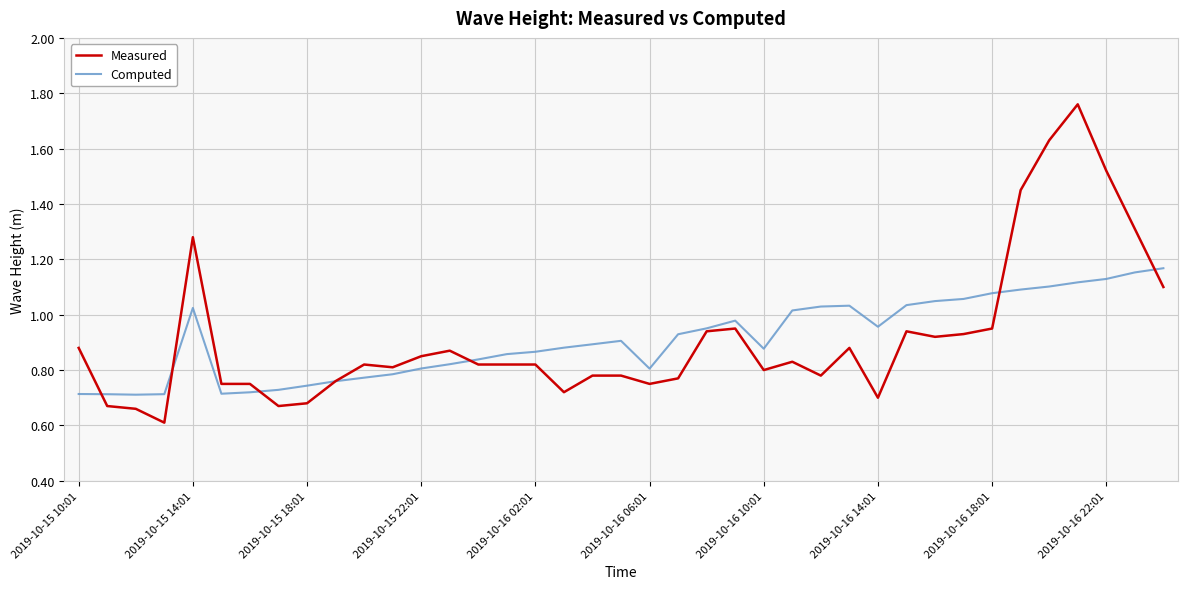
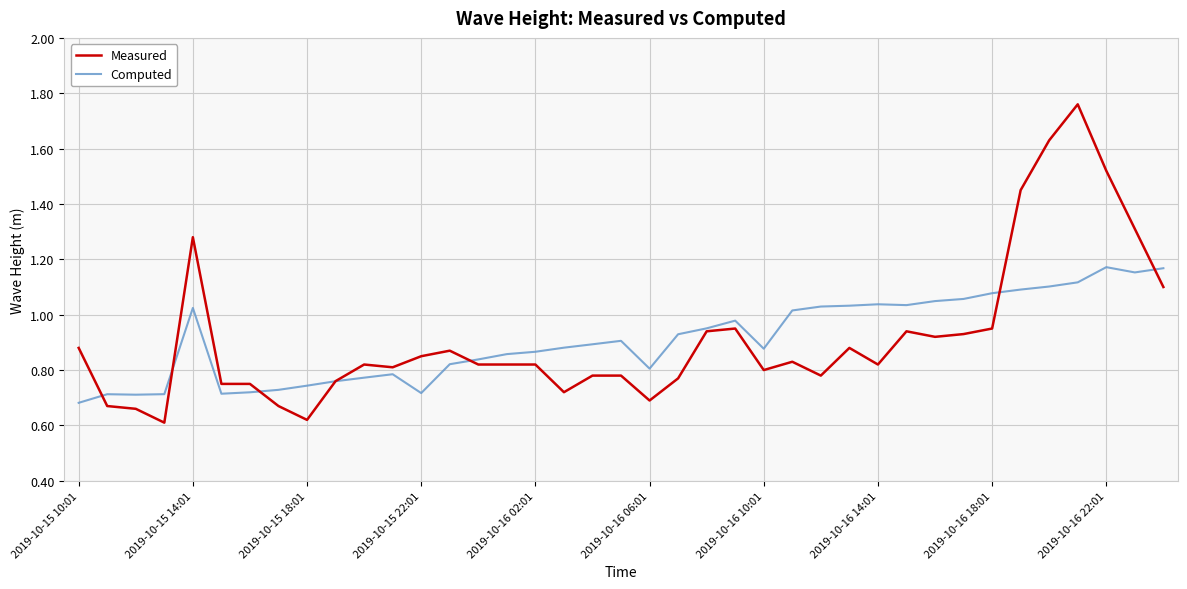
Computed, 2019-10-15 10:01: 0.71 -> 0.68
Measured, 2019-10-15 18:01: 0.68 -> 0.62
Computed, 2019-10-15 22:01: 0.81 -> 0.72
Measured, 2019-10-16 06:01: 0.75 -> 0.69
Measured, 2019-10-16 14:01: 0.70 -> 0.82
Computed, 2019-10-16 14:01: 0.96 -> 1.04
Computed, 2019-10-16 22:01: 1.13 -> 1.17
